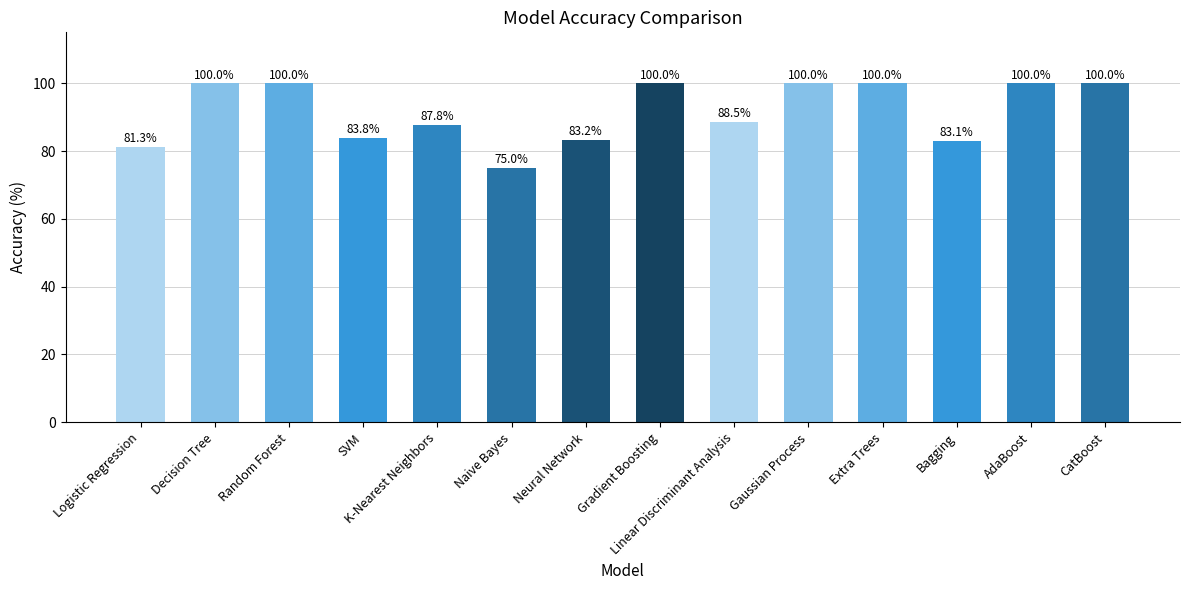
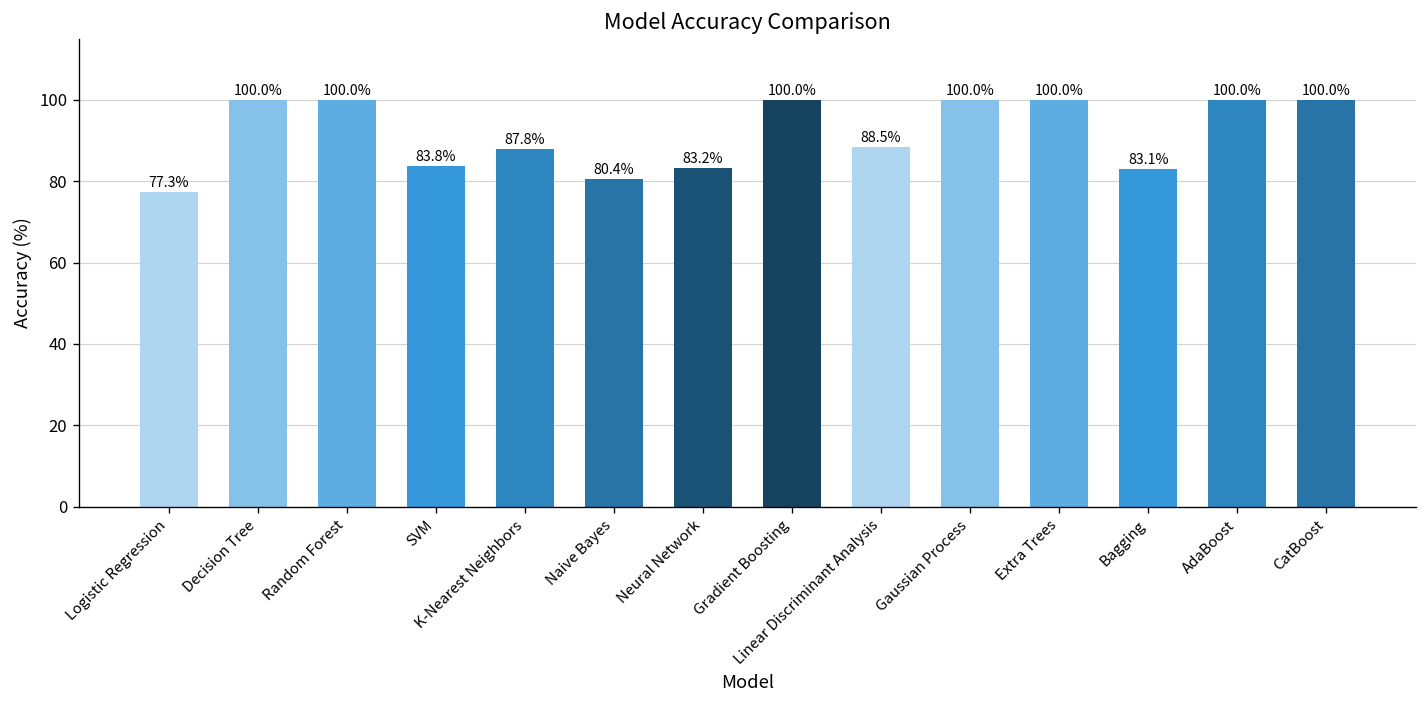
Logistic Regression: 81.3% -> 77.3%
Naive Bayes: 75.0% -> 80.4%
